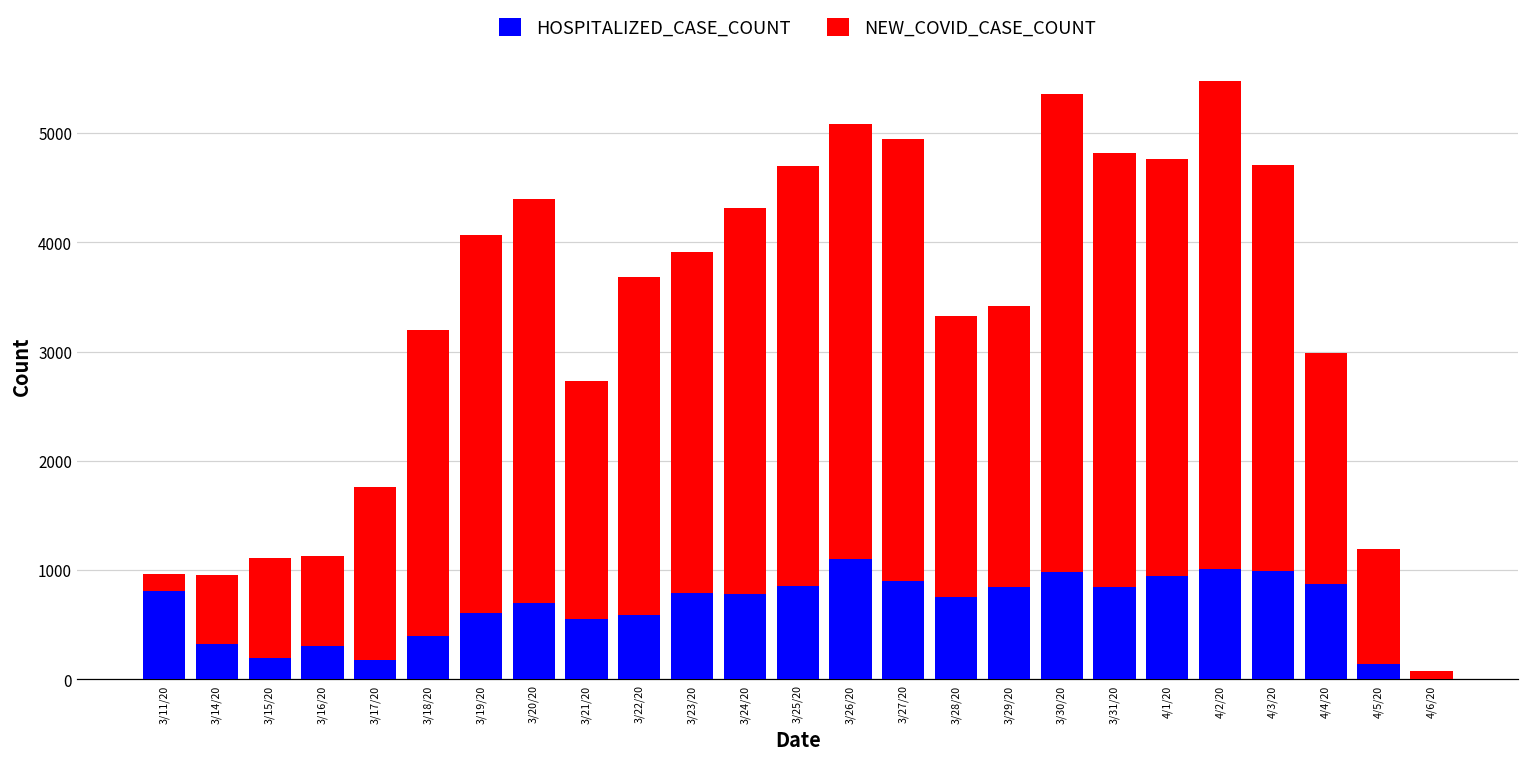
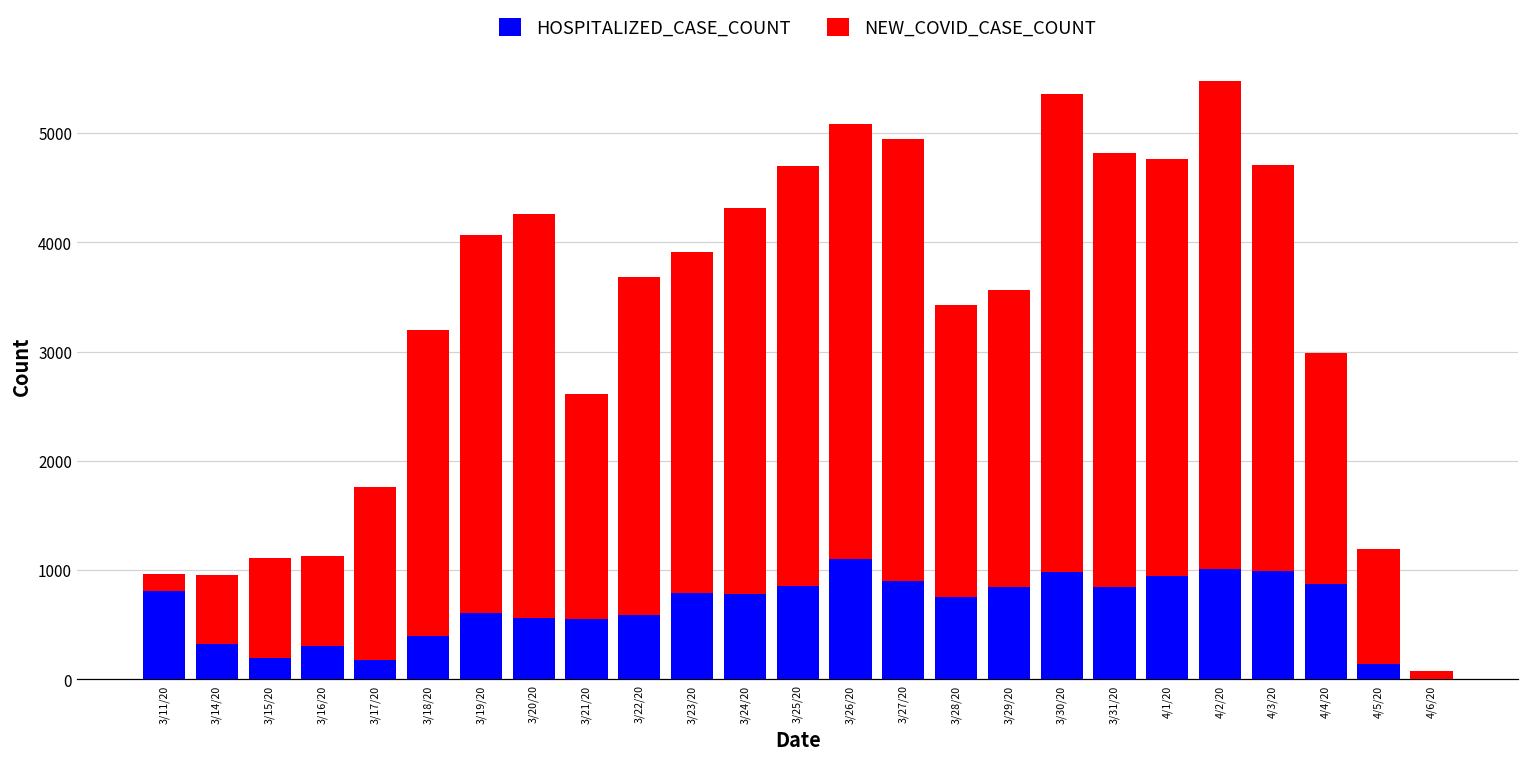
HOSPITALIZED_CASE_COUNT, 3/20/20: 700 -> 600
NEW_COVID_CASE_COUNT, 3/21/20: 2200 -> 2100
NEW_COVID_CASE_COUNT, 3/28/20: 2600 -> 2700
NEW_COVID_CASE_COUNT, 3/29/20: 2600 -> 2700
